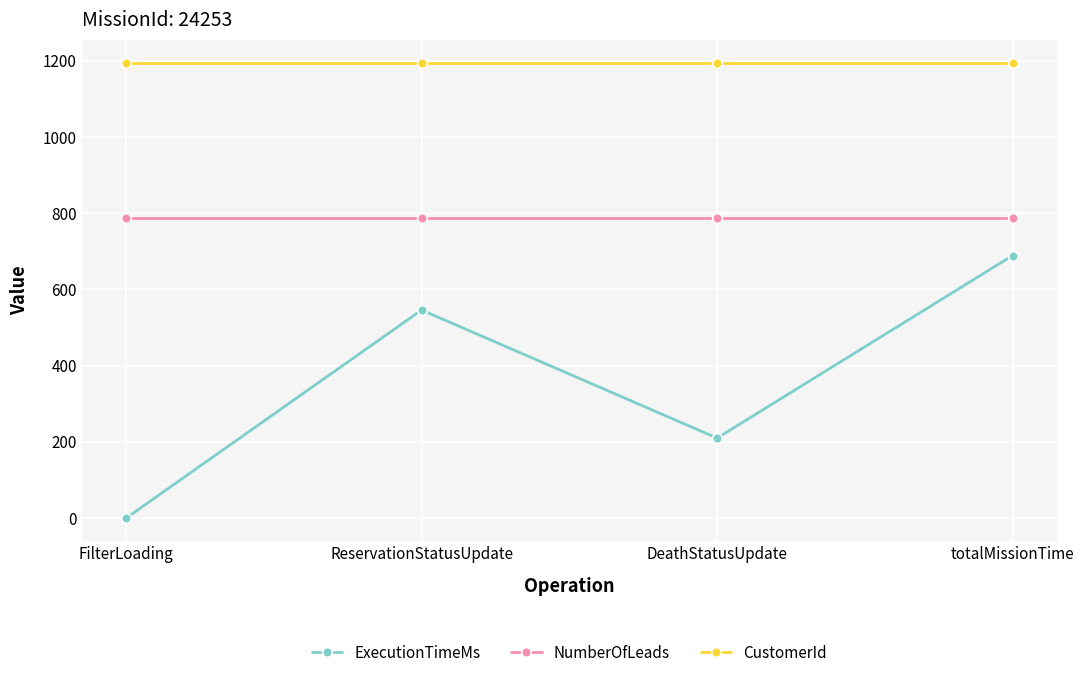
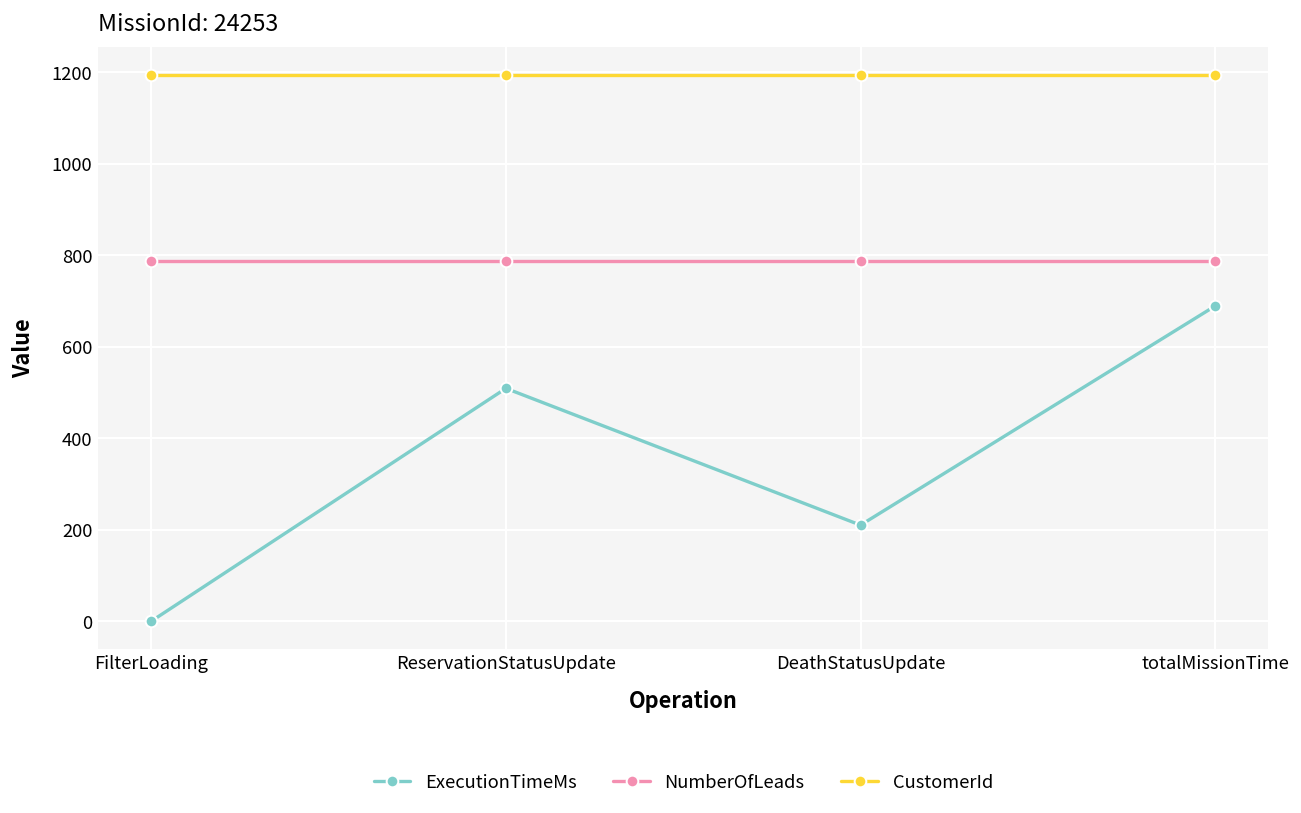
ExecutionTimeMs, ReservationStatusUpdate: 550 -> 510
